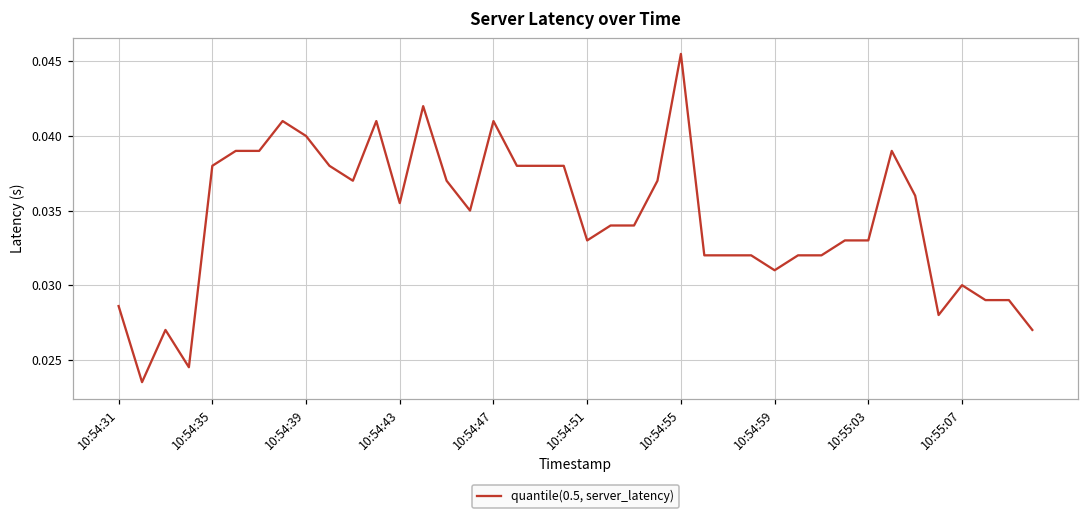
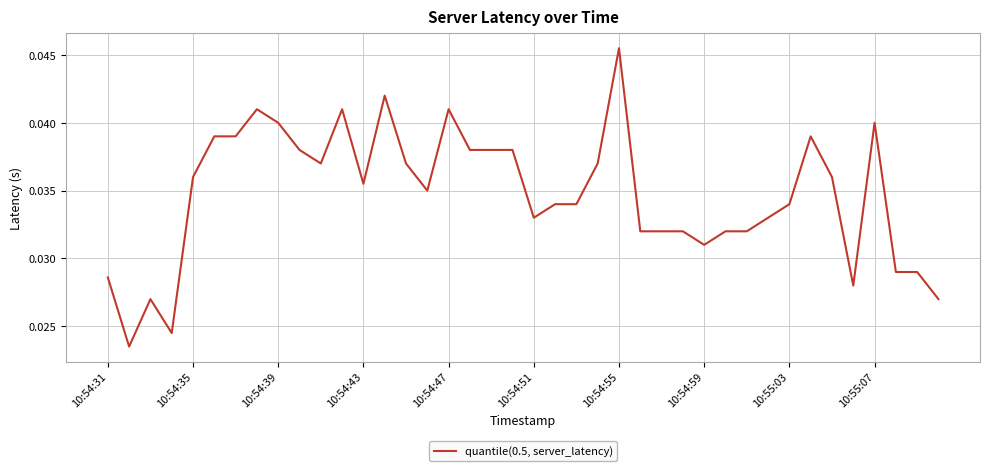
10:54:35: 0.038 -> 0.036
10:55:03: 0.033 -> 0.034
10:55:07: 0.03 -> 0.04
